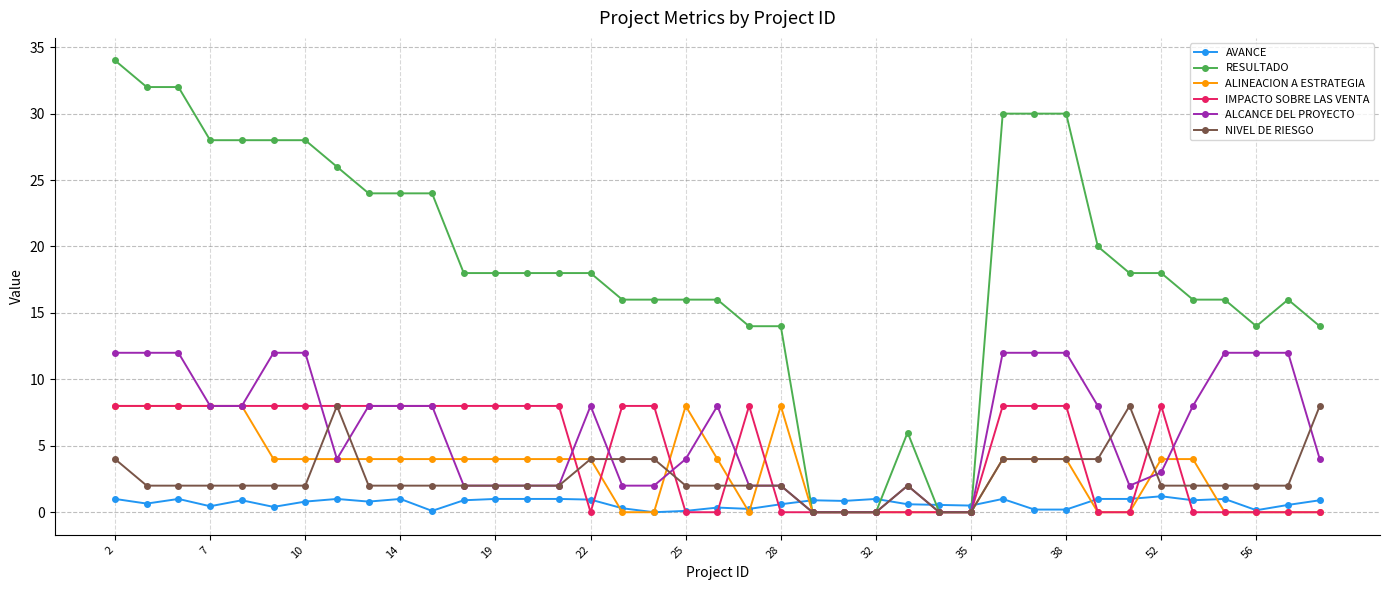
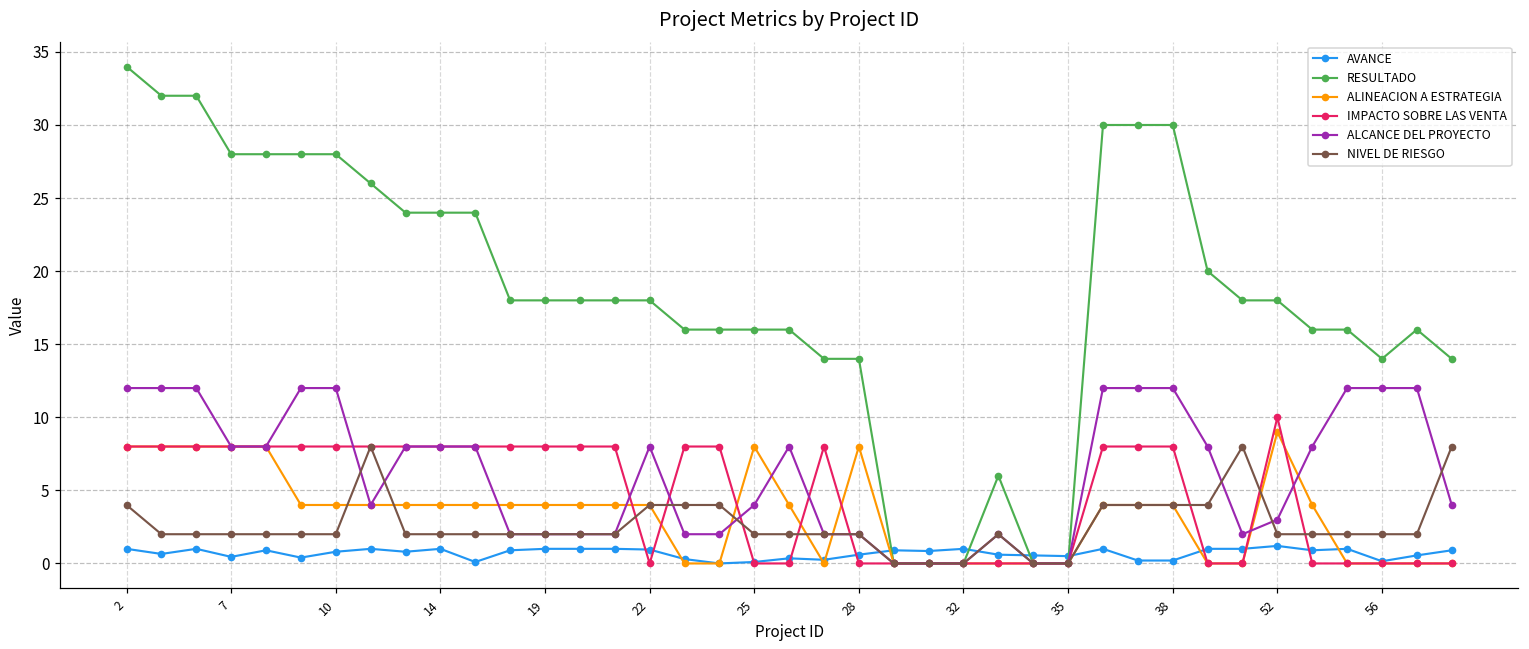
ALINEACION A ESTRATEGIA, 52: 4 -> 9
IMPACTO SOBRE LAS VENTA, 52: 8 -> 10
